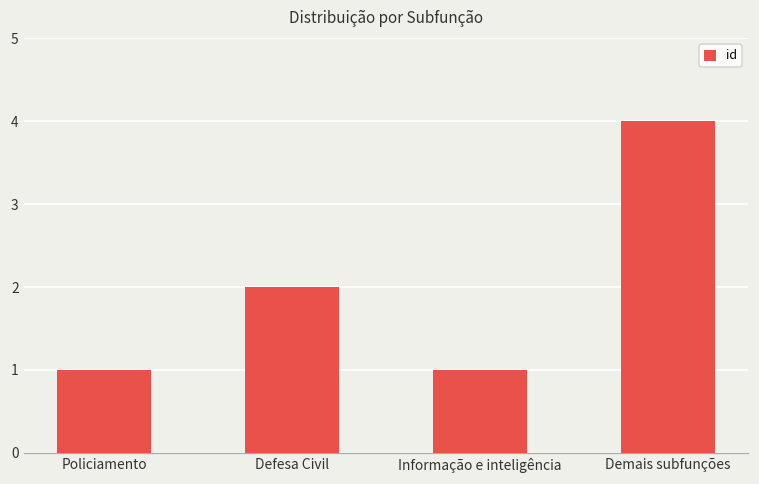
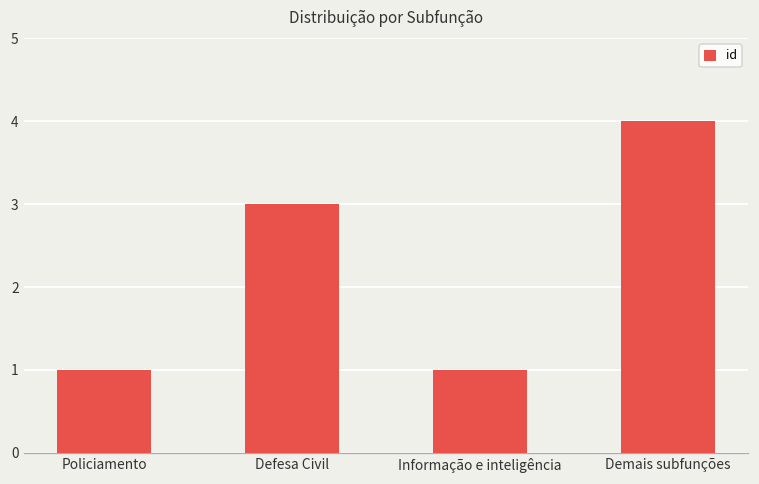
Defesa Civil: 2 -> 3
